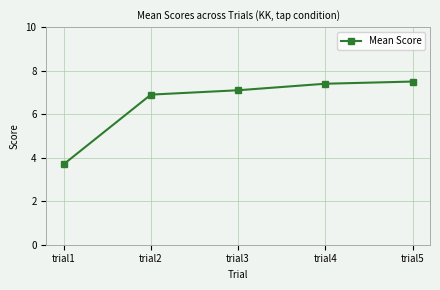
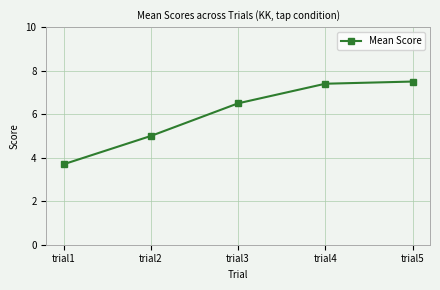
trial2: 6.9 -> 5.0
trial3: 7.1 -> 6.5
